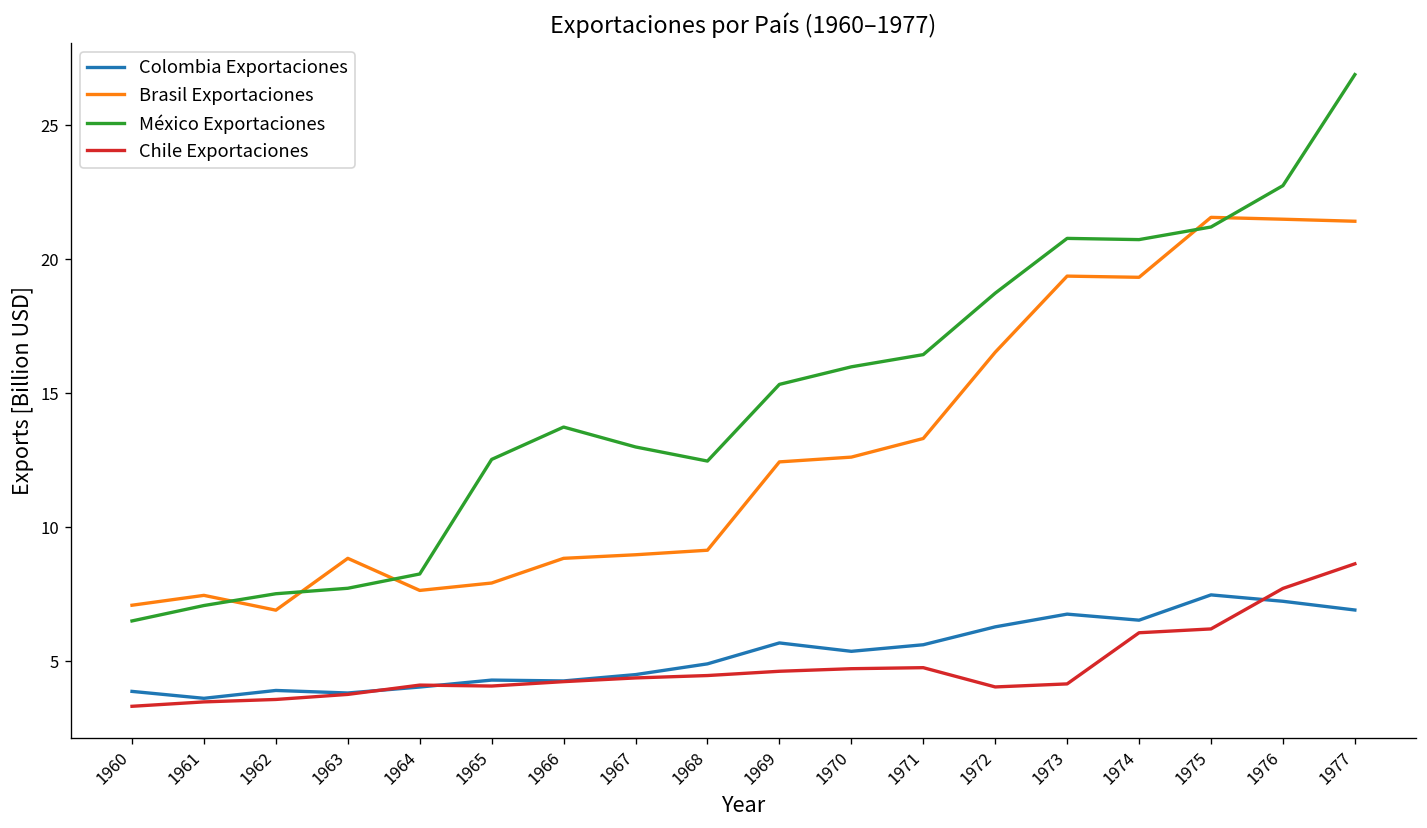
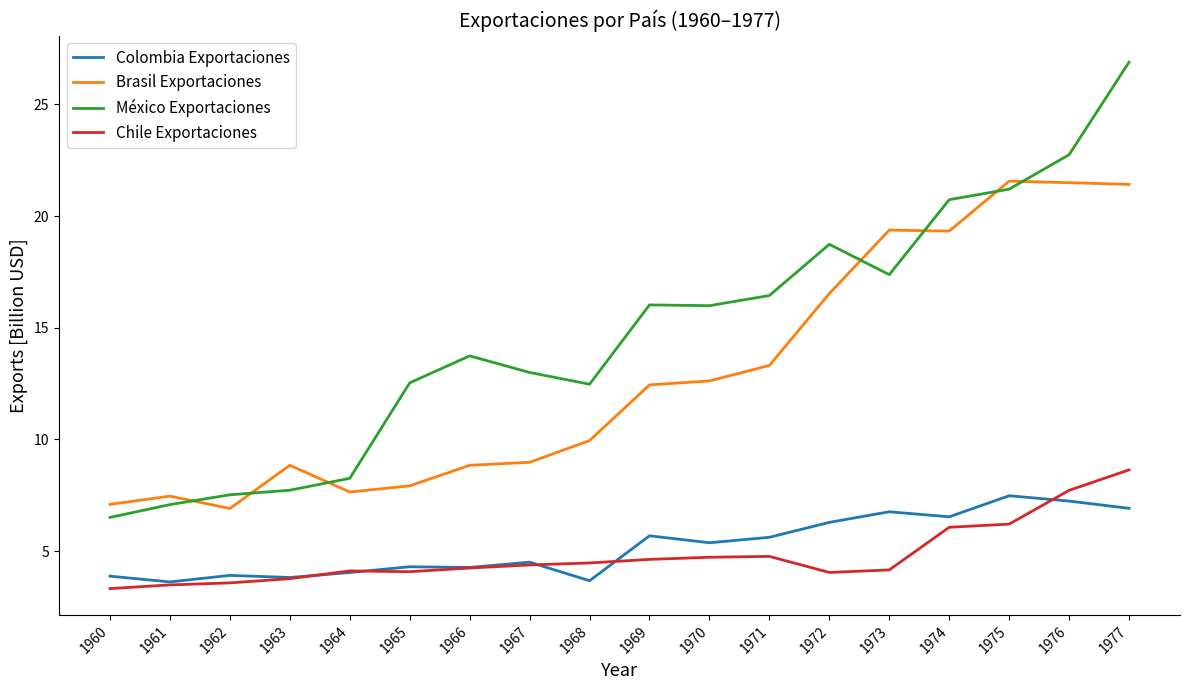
Colombia Exportaciones, 1968: 4.9 -> 3.7
Brasil Exportaciones, 1968: 9.1 -> 9.9
México Exportaciones, 1969: 15.3 -> 16.0
México Exportaciones, 1973: 20.8 -> 17.4
